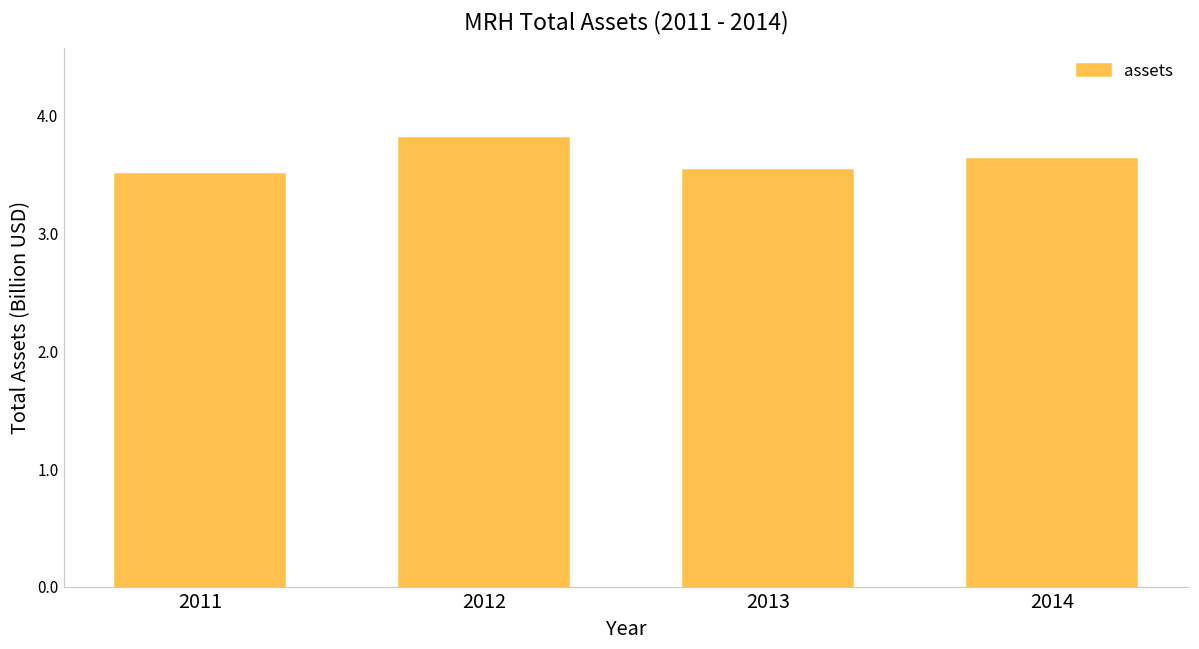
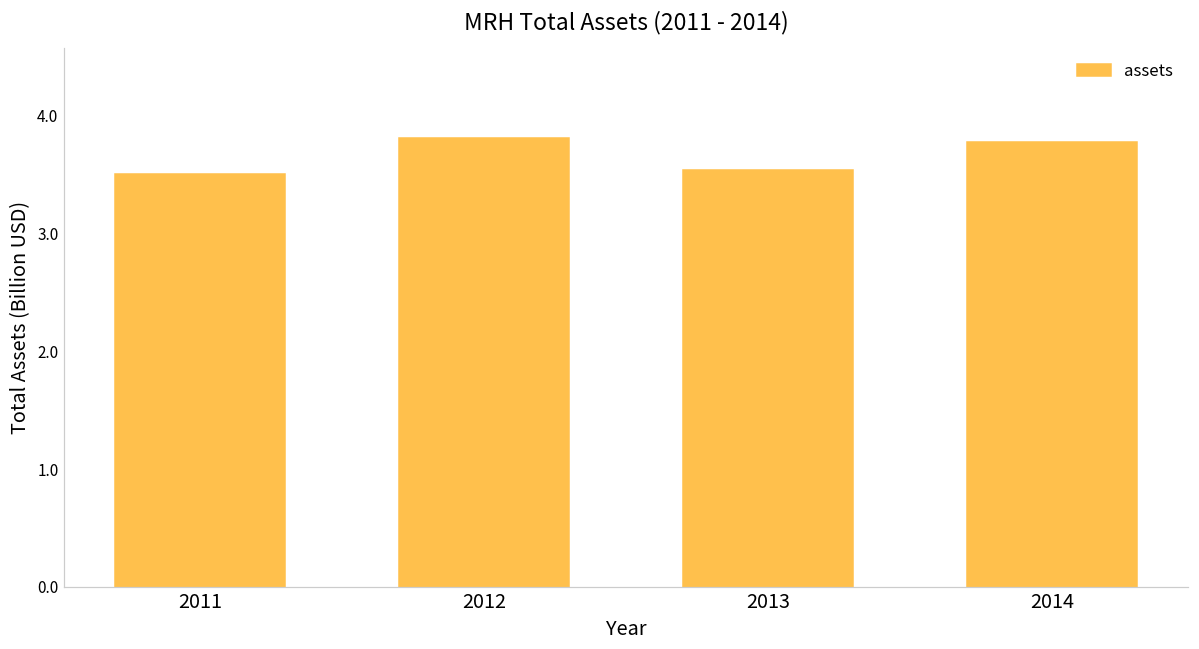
2014: 3.63 -> 3.77
